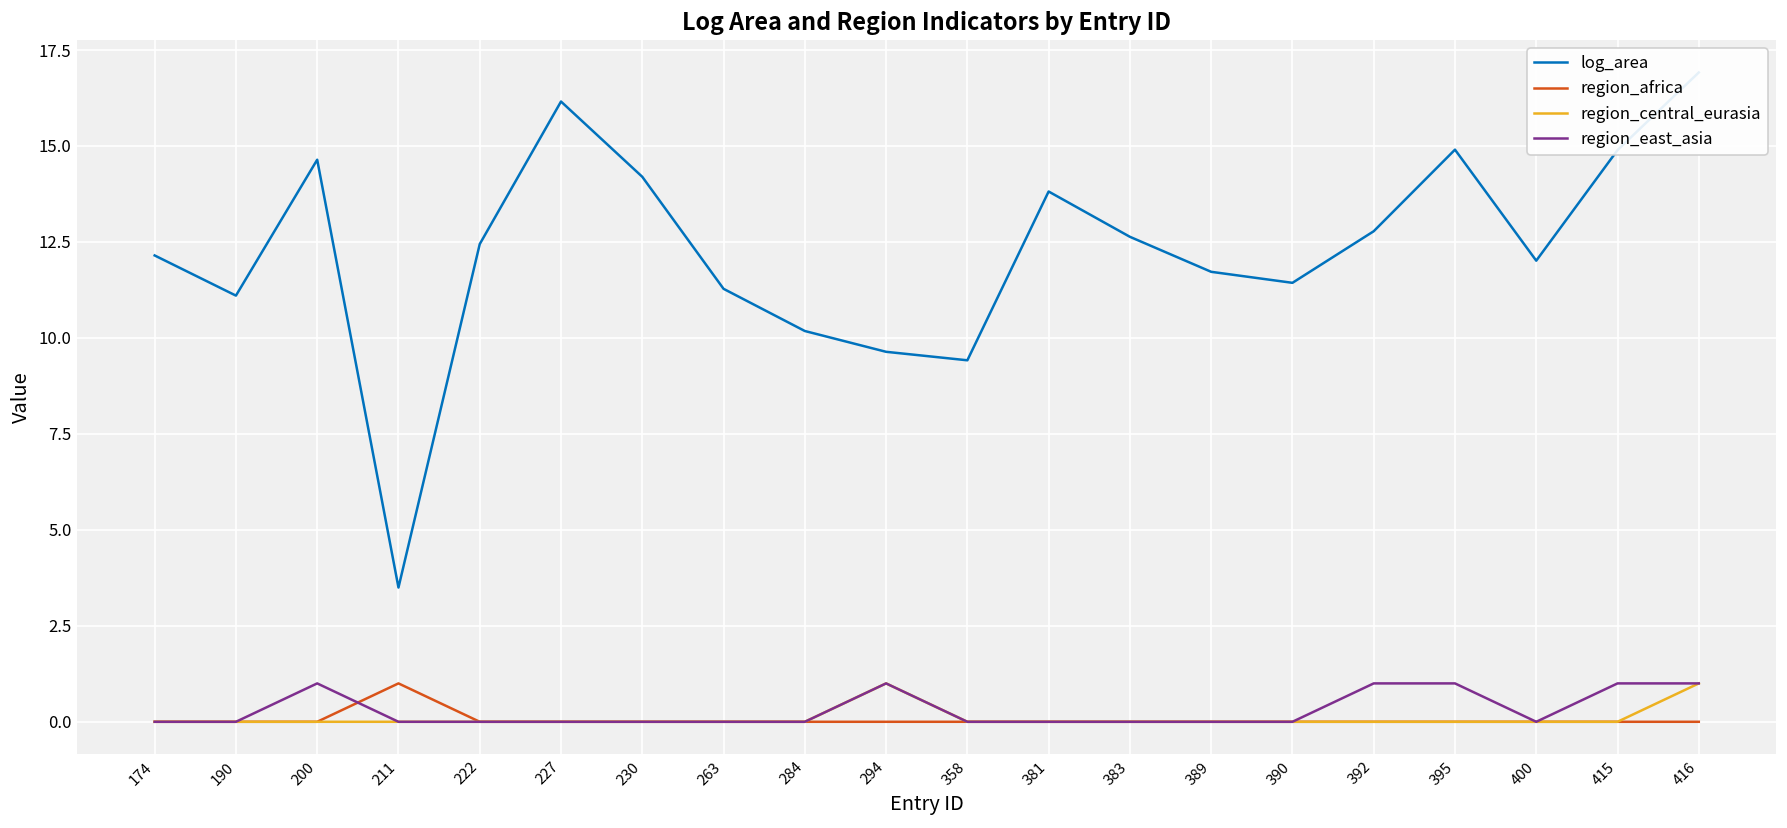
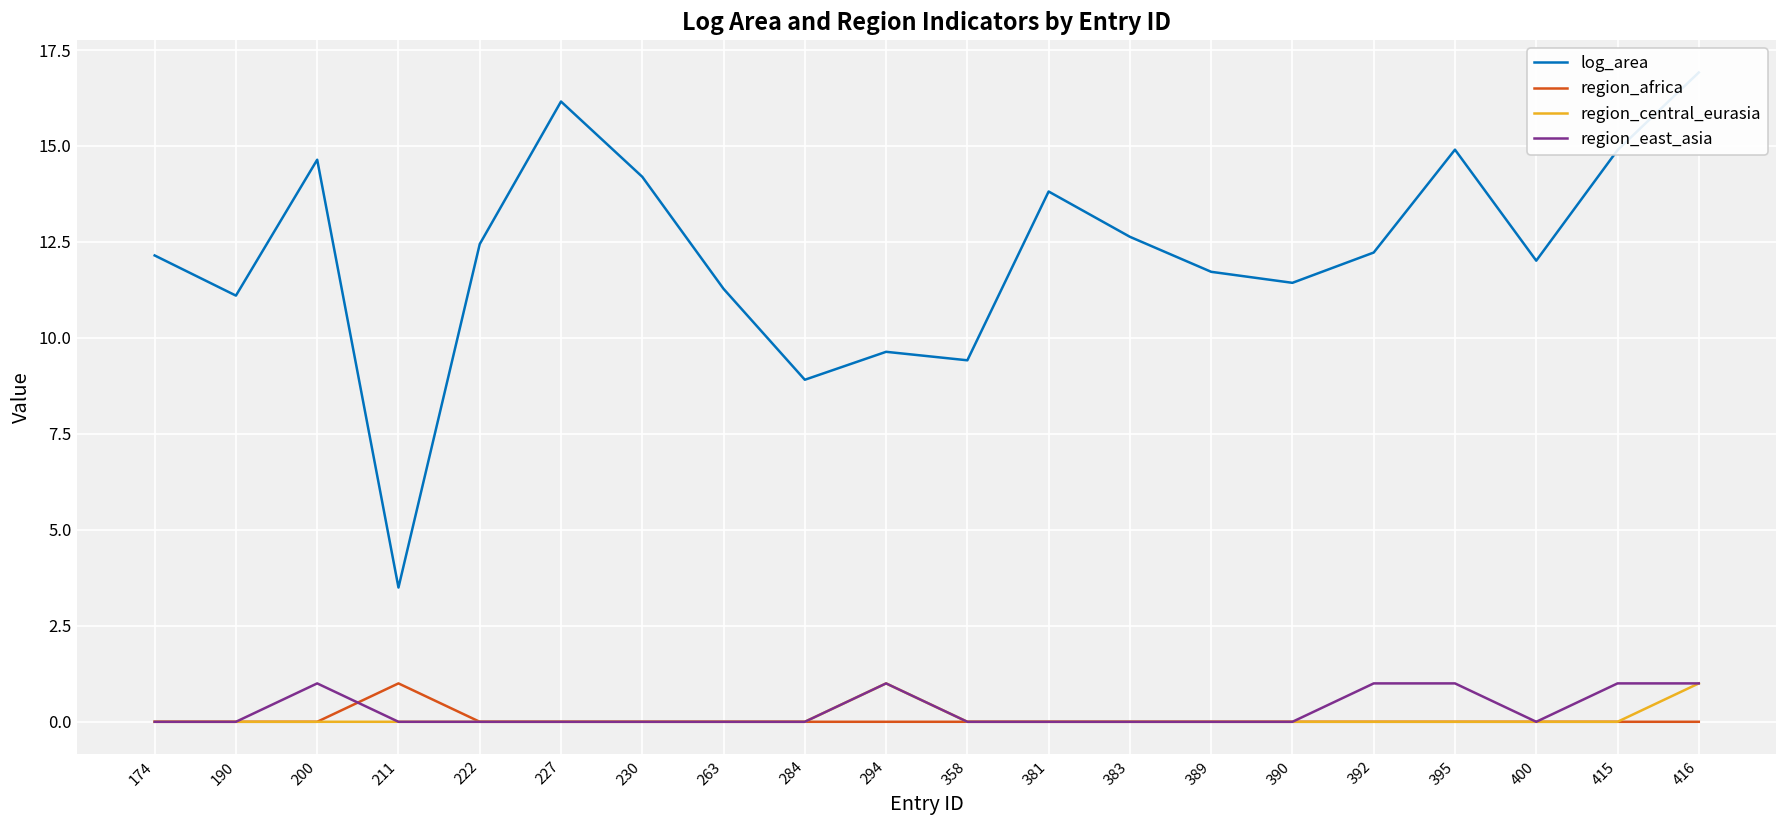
log_area, 284: 10.2 -> 8.9
log_area, 392: 12.8 -> 12.2
